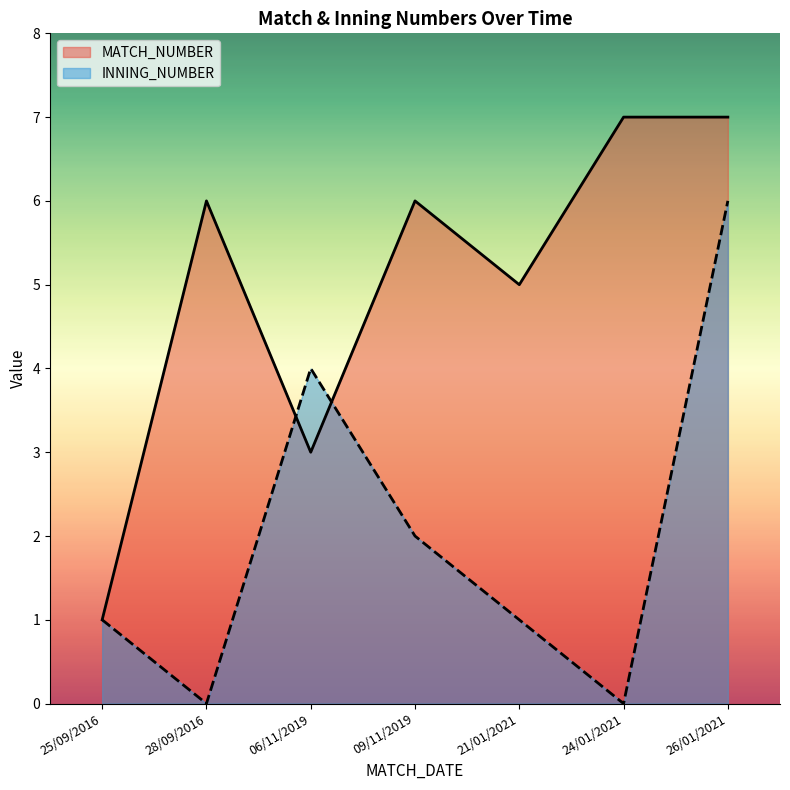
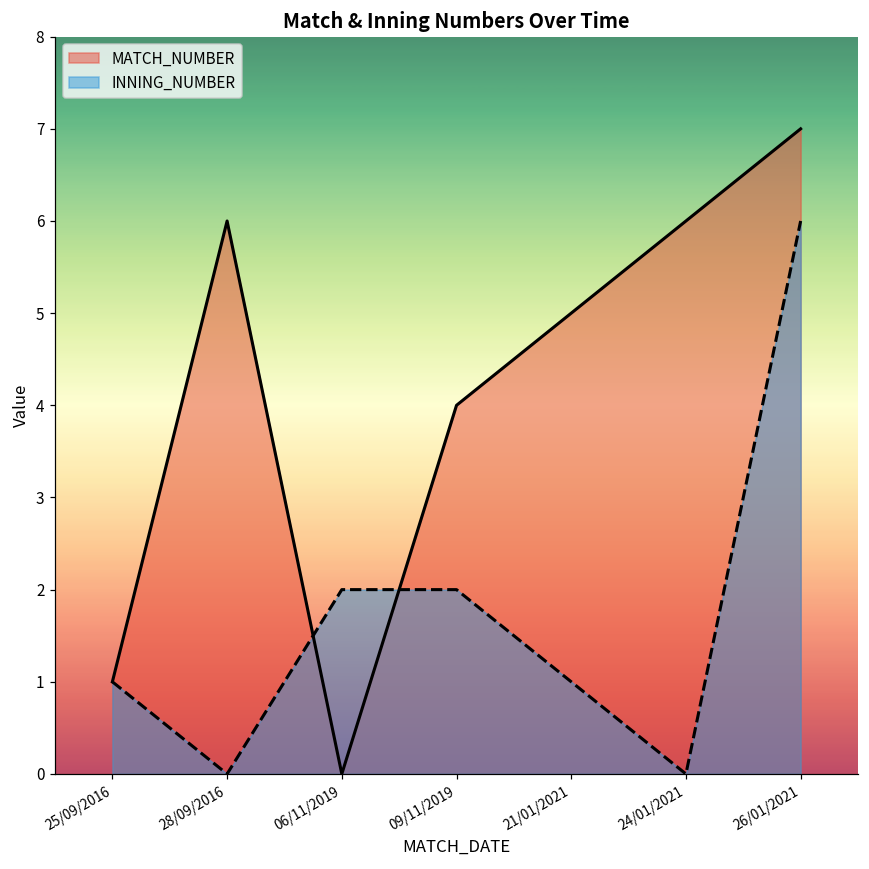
MATCH_NUMBER, 06/11/2019: 3 -> 0
INNING_NUMBER, 06/11/2019: 4 -> 2
MATCH_NUMBER, 09/11/2019: 6 -> 4
MATCH_NUMBER, 24/01/2021: 7 -> 6
